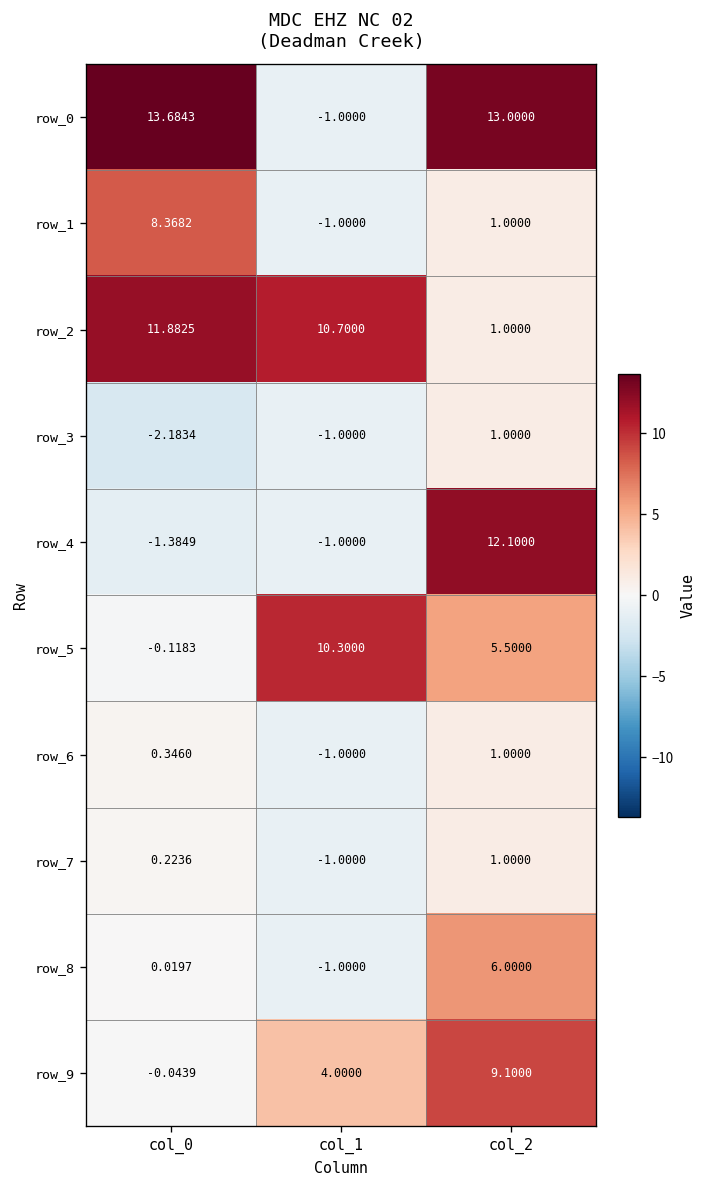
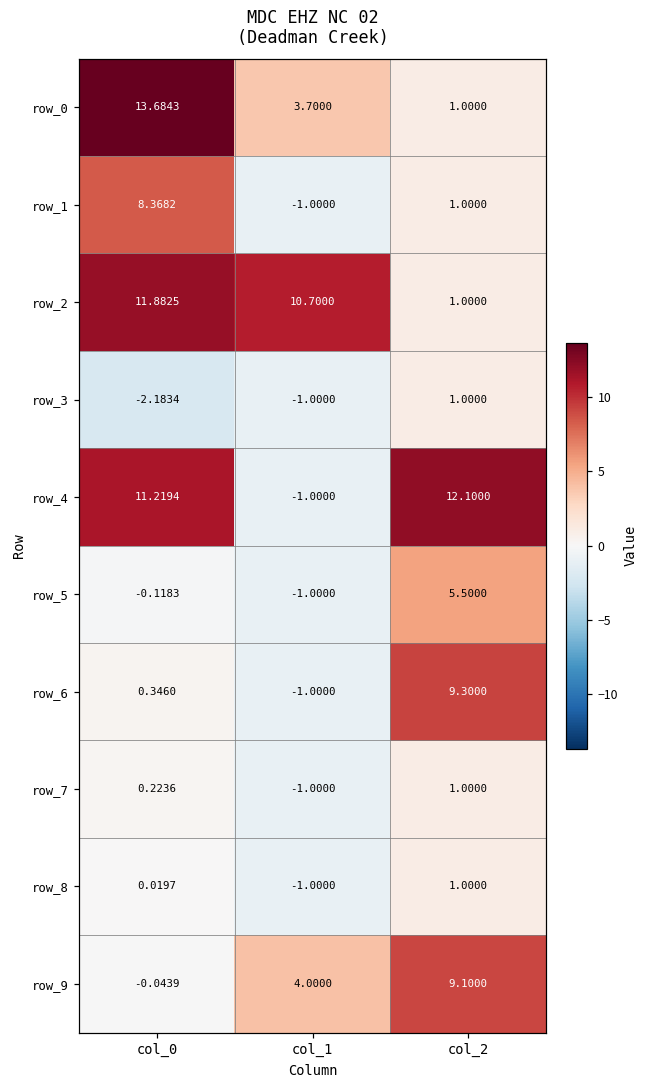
row_0, col_1: -1.0000 -> 3.7000
row_0, col_2: 13.0000 -> 1.0000
row_4, col_0: -1.3849 -> 11.2194
row_5, col_1: 10.3000 -> -1.0000
row_6, col_2: 1.0000 -> 9.3000
row_8, col_2: 6.0000 -> 1.0000
